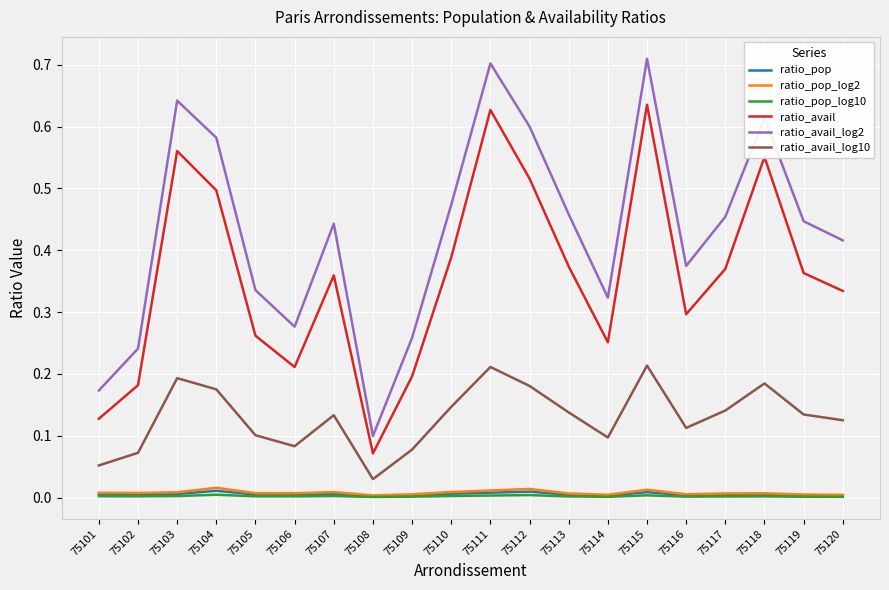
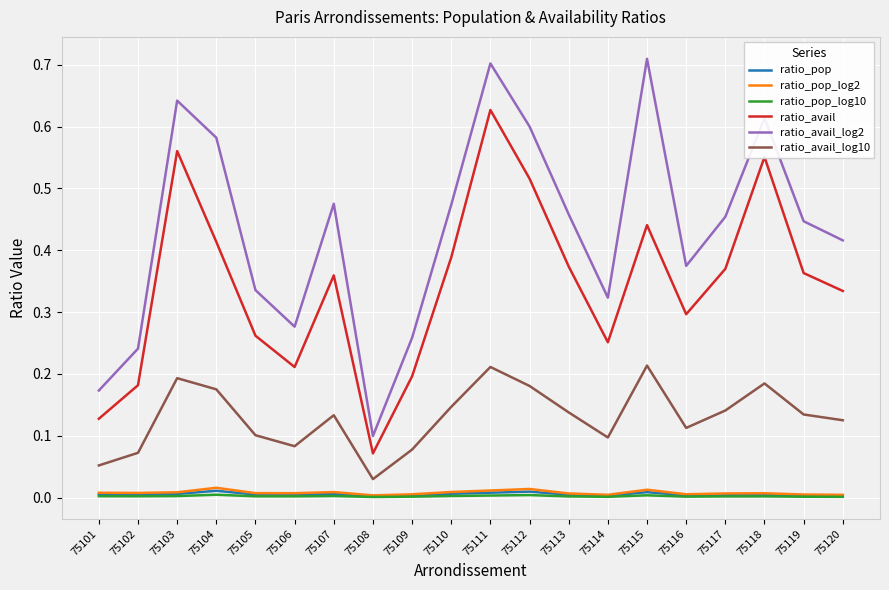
ratio_avail, 75104: 0.50 -> 0.41
ratio_avail_log2, 75107: 0.44 -> 0.48
ratio_avail, 75115: 0.64 -> 0.44
